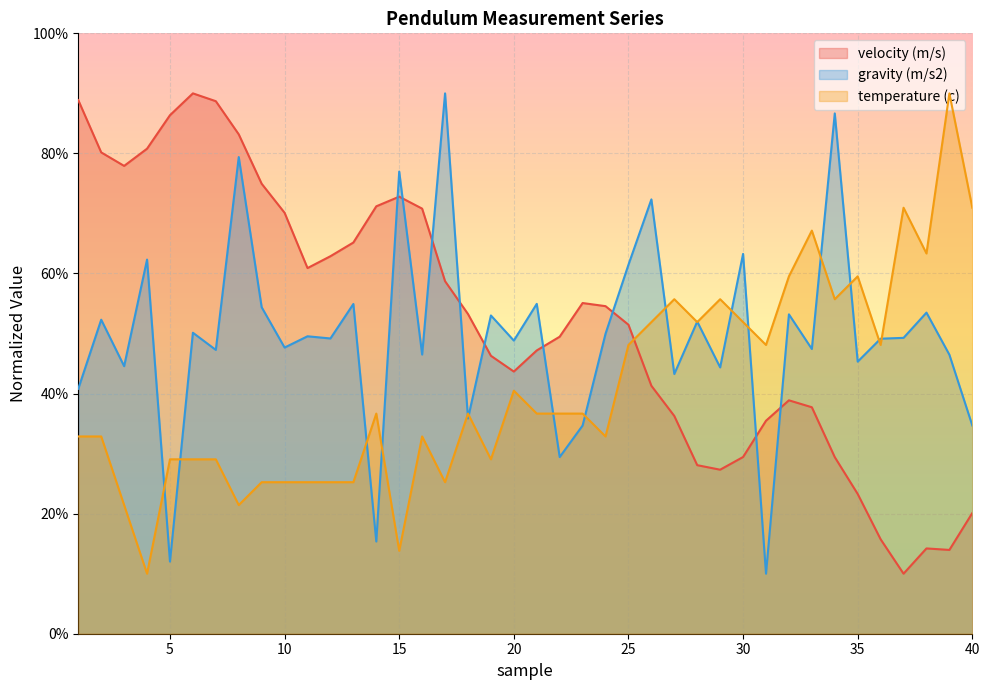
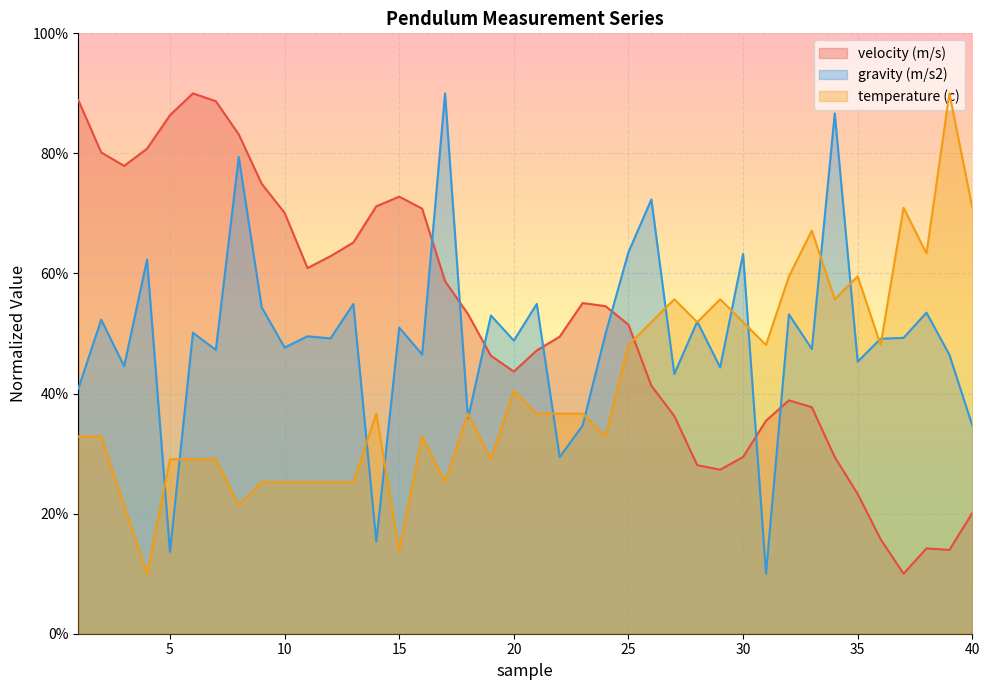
gravity (m/s2), 5: 12% -> 14%
gravity (m/s2), 15: 77% -> 51%
gravity (m/s2), 25: 61% -> 64%
